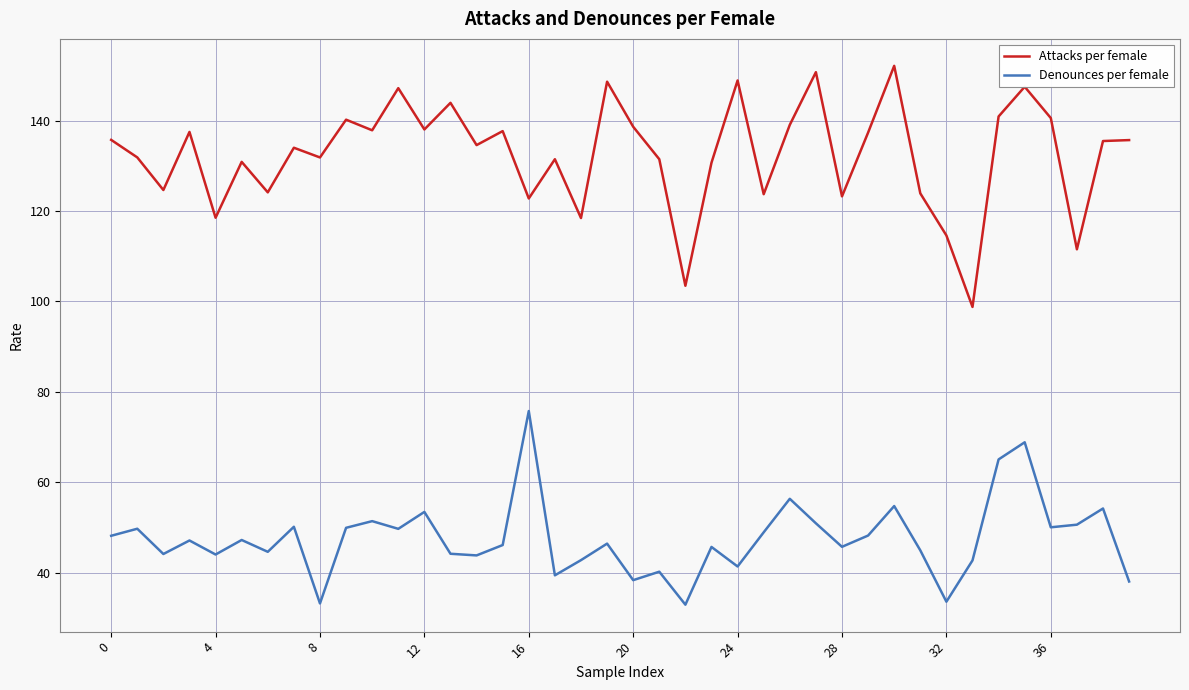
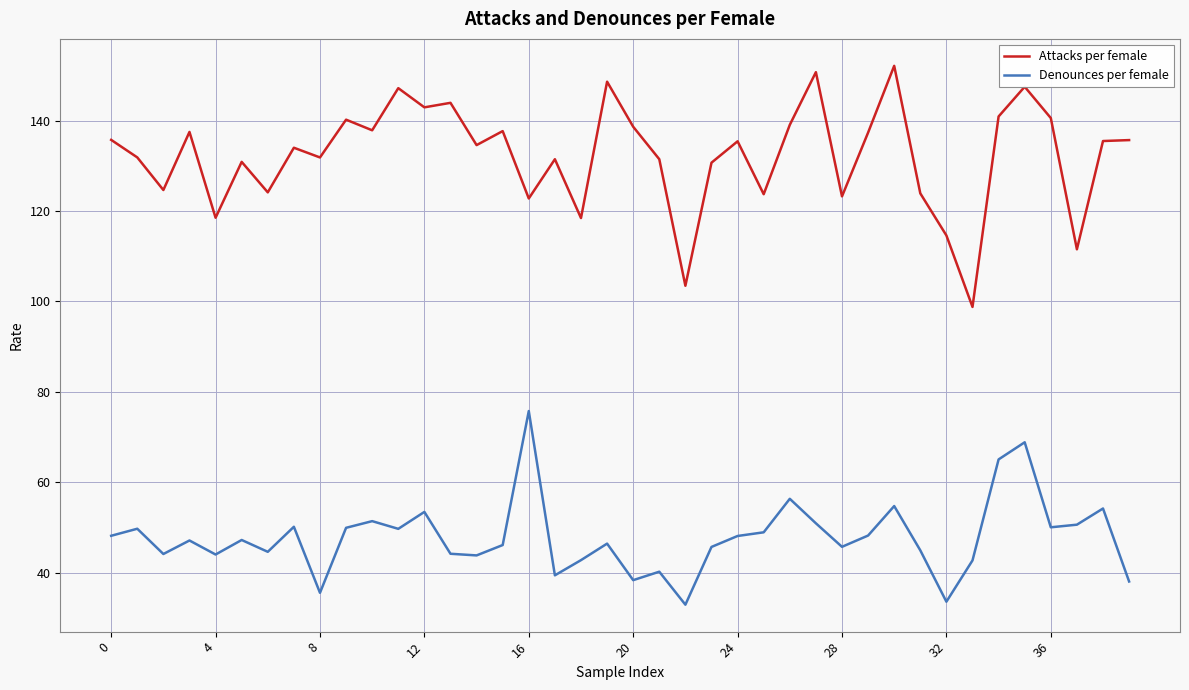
Denounces per female, 8: 33 -> 36
Attacks per female, 12: 138 -> 143
Attacks per female, 24: 149 -> 135
Denounces per female, 24: 41 -> 48
